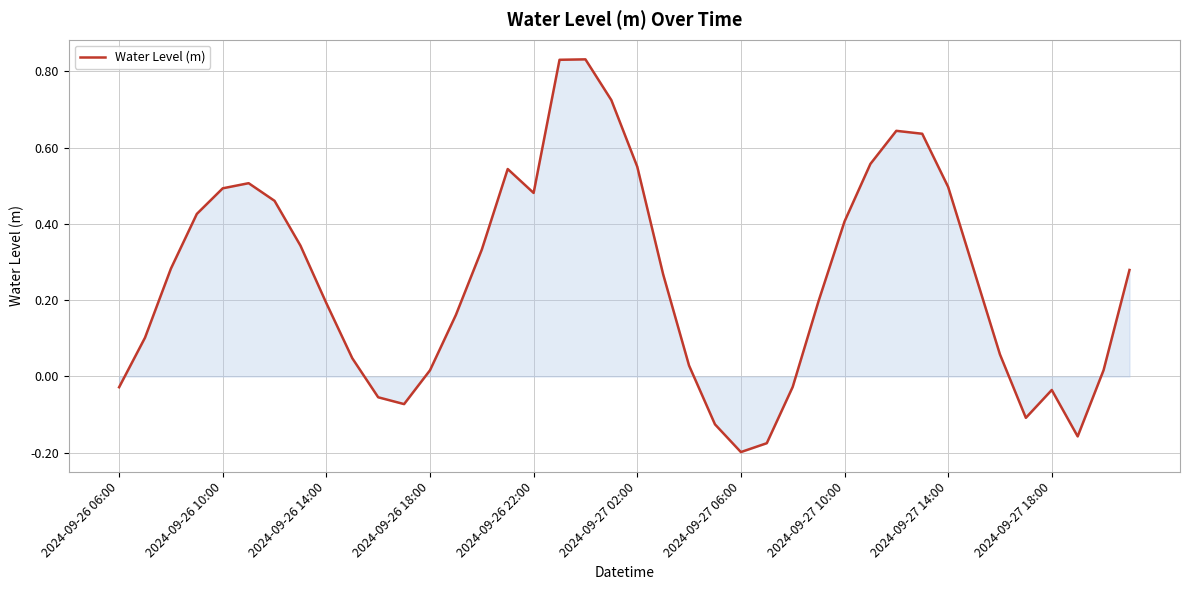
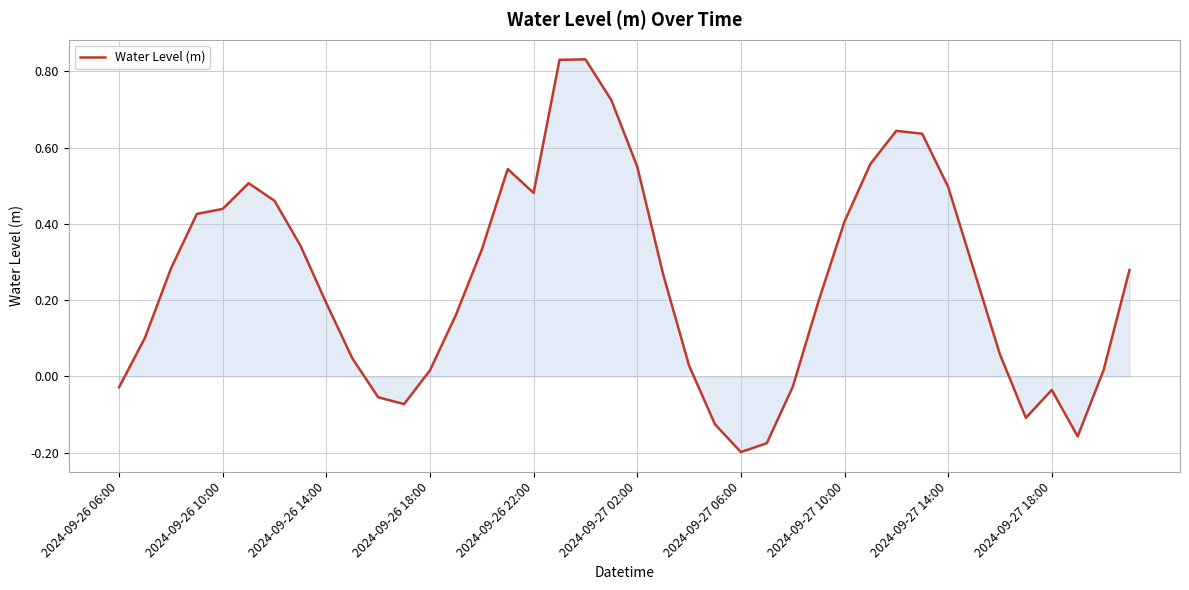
Water Level (m), 2024-09-26 10:00: 0.49 -> 0.44
